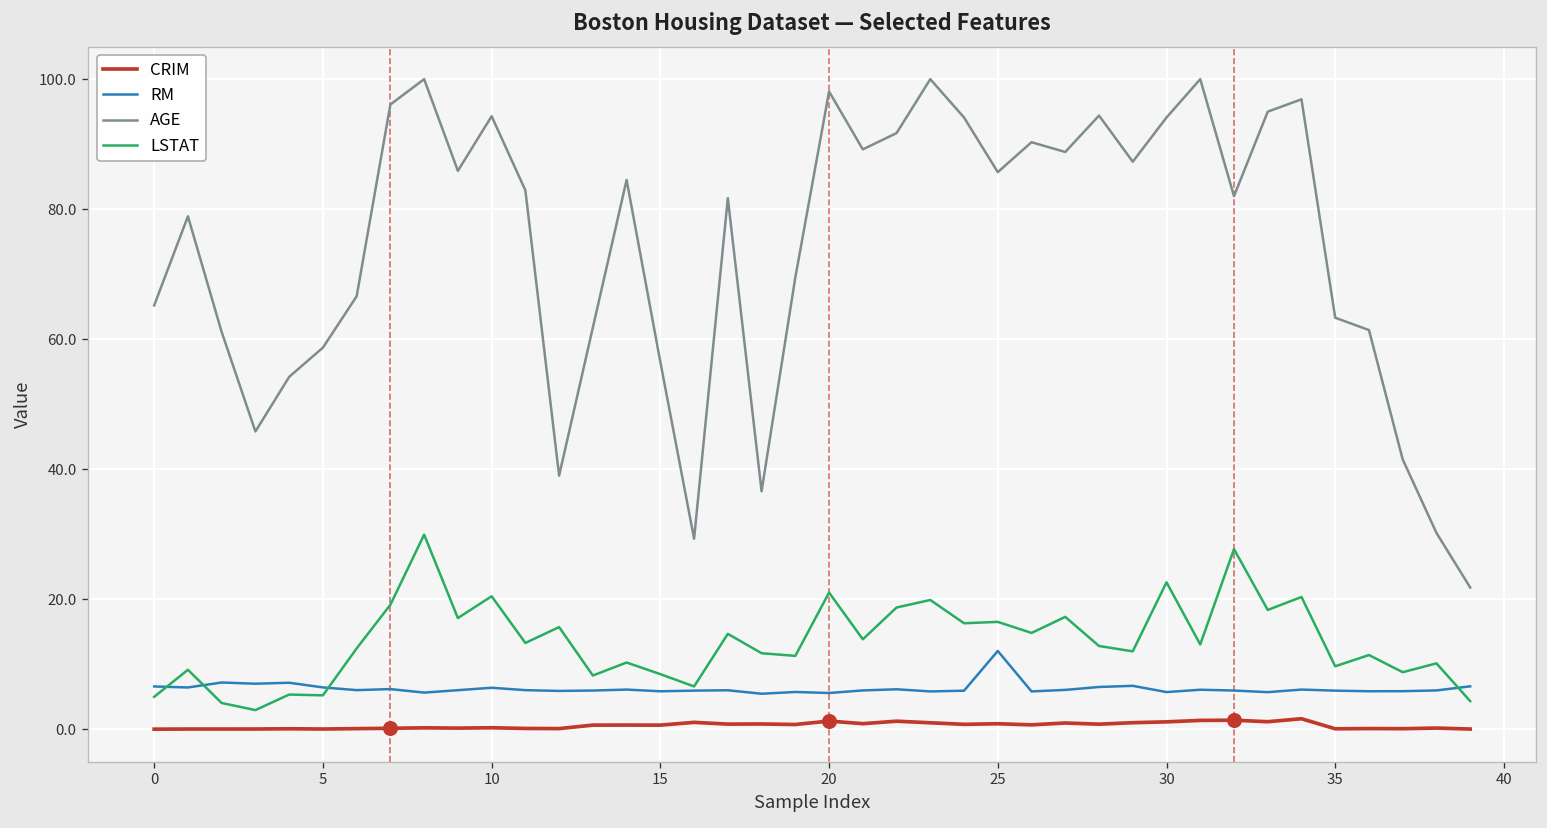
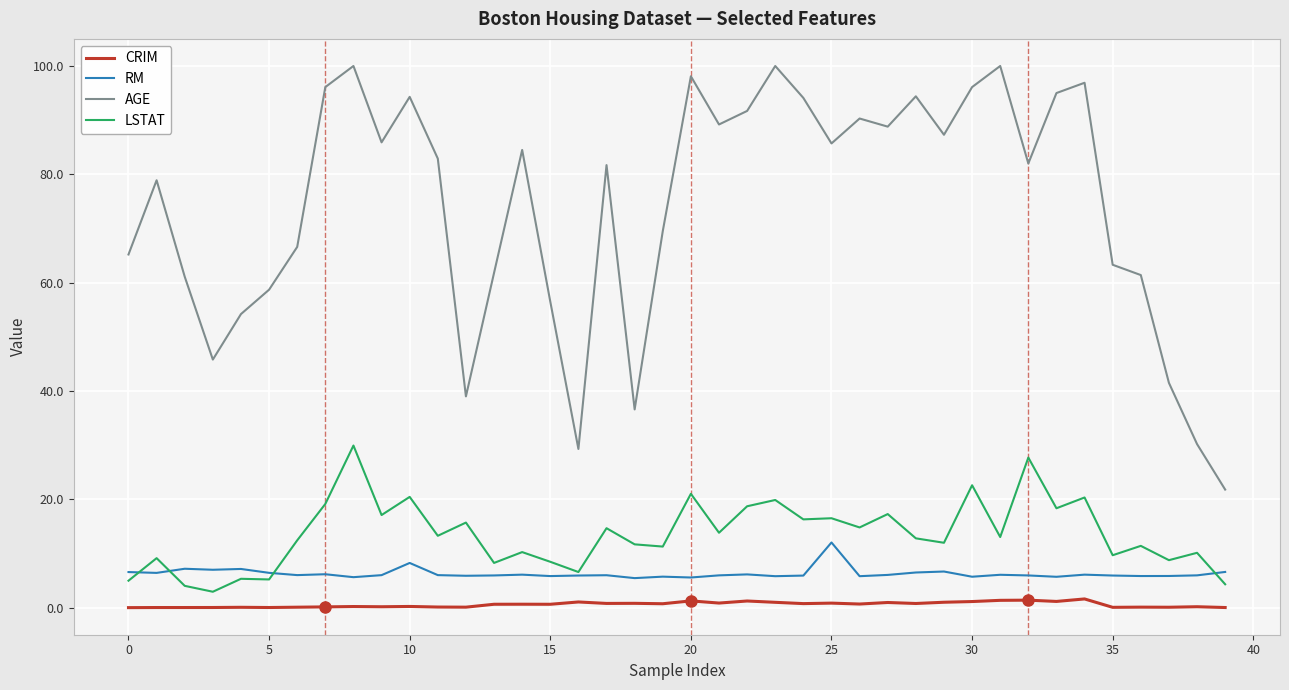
RM, 10: 6 -> 8
AGE, 30: 94 -> 96
